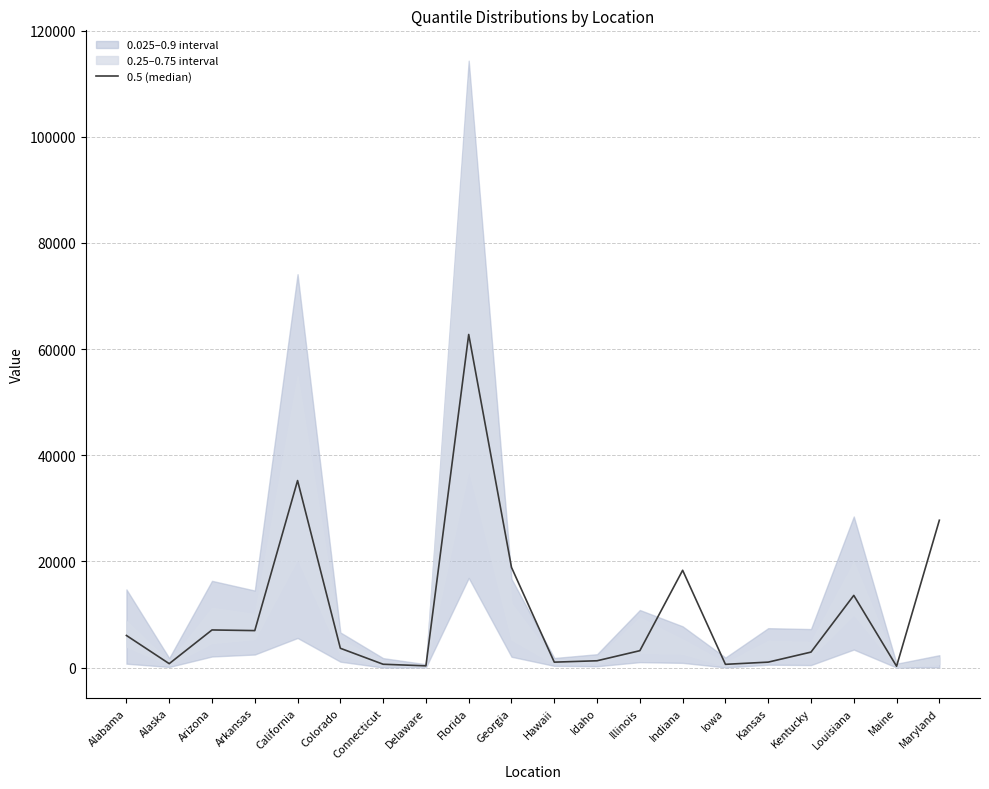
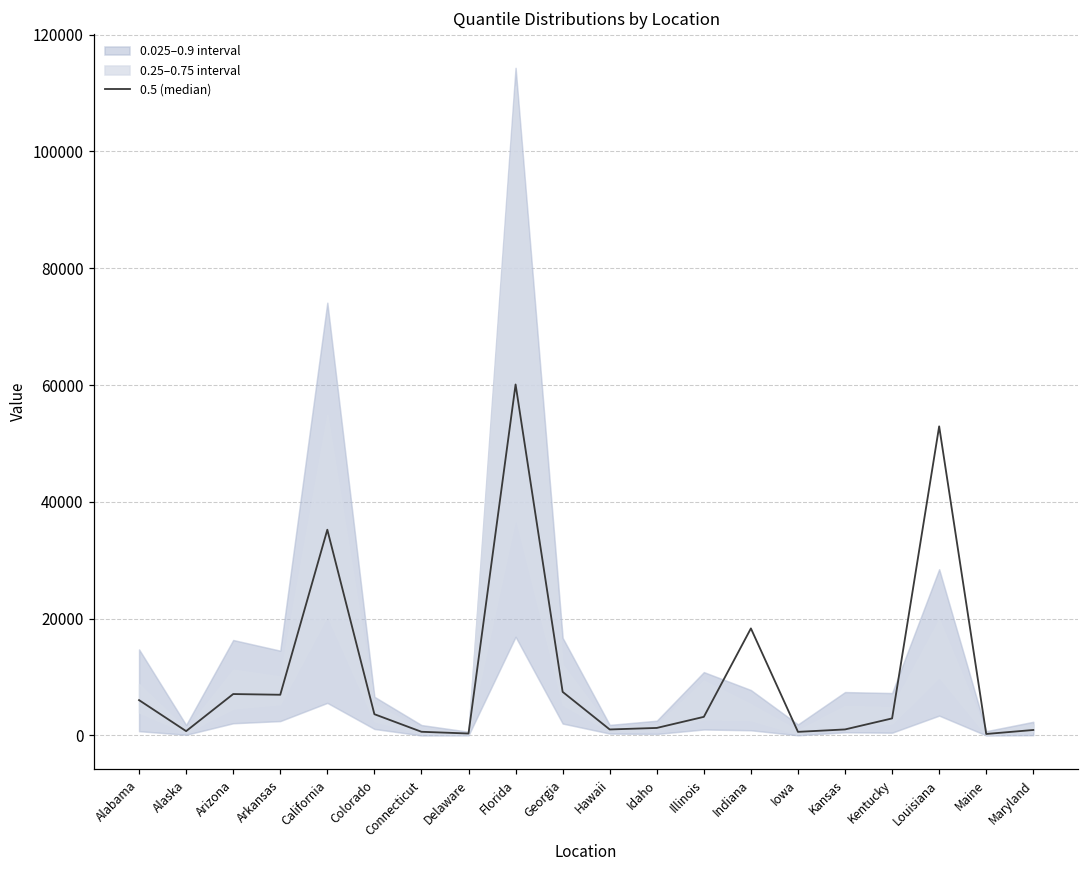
0.5 (median), Florida: 63000 -> 60000
0.5 (median), Georgia: 19000 -> 7000
0.5 (median), Louisiana: 14000 -> 53000
0.5 (median), Maryland: 28000 -> 1000
